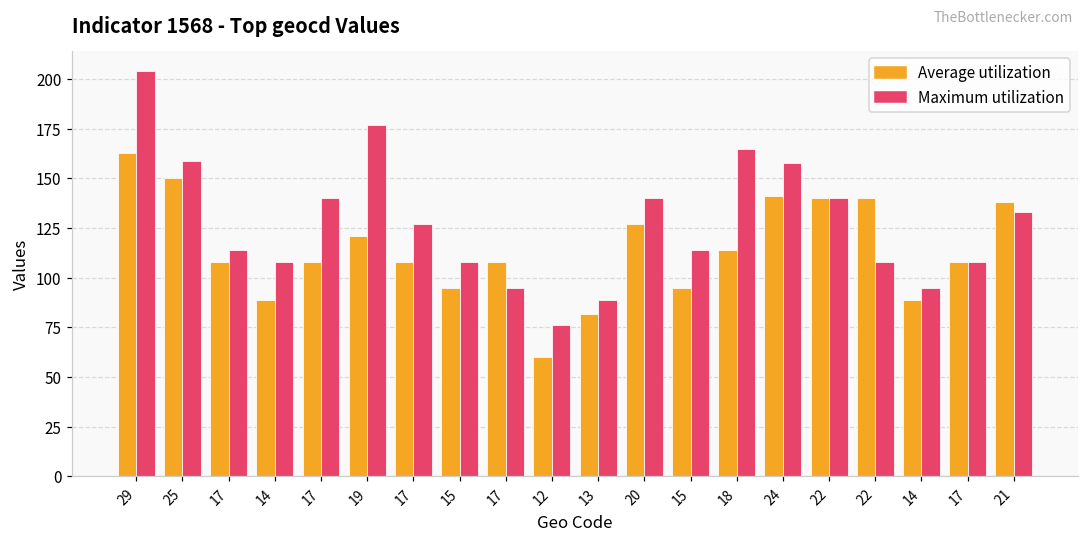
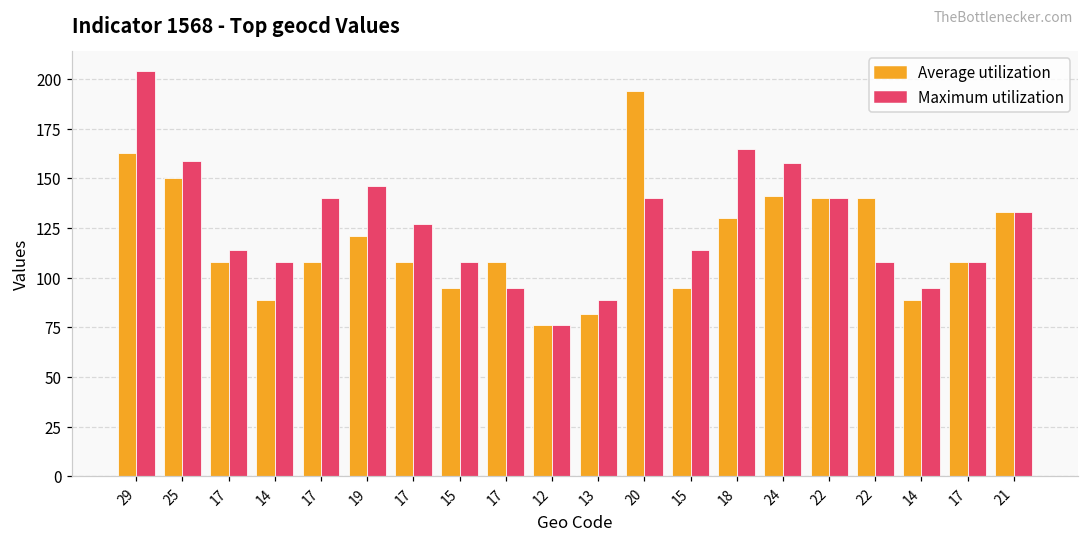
Maximum utilization, 19: 177 -> 146
Average utilization, 12: 60 -> 76
Average utilization, 20: 127 -> 194
Average utilization, 18: 114 -> 130
Average utilization, 21: 138 -> 133
